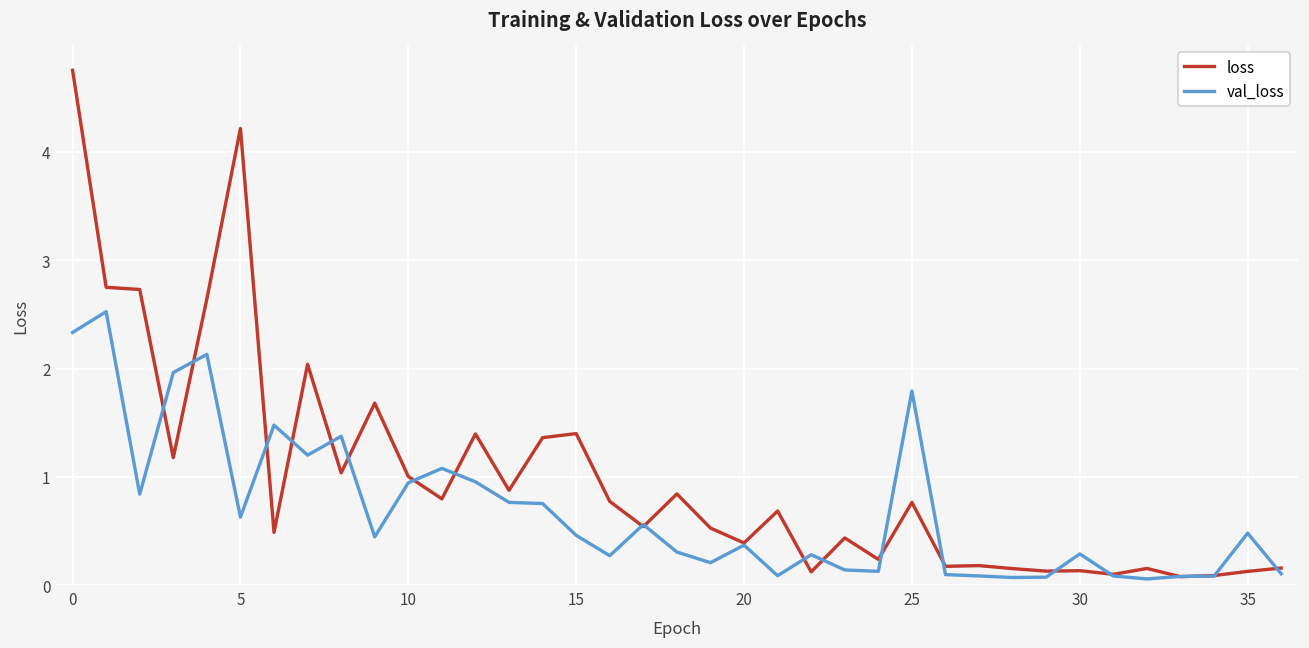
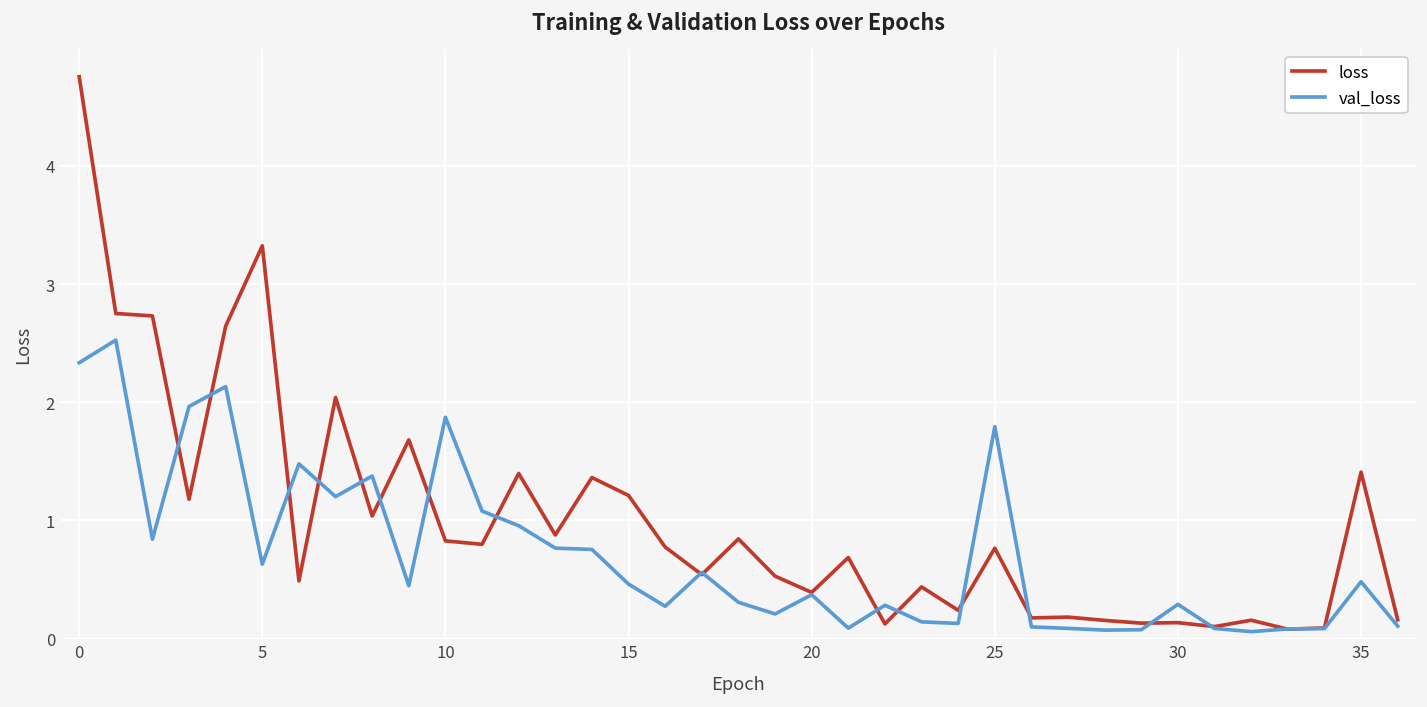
loss, 5: 4.2 -> 3.3
loss, 10: 1.0 -> 0.8
val_loss, 10: 0.9 -> 1.9
loss, 15: 1.4 -> 1.2
loss, 35: 0.1 -> 1.4
